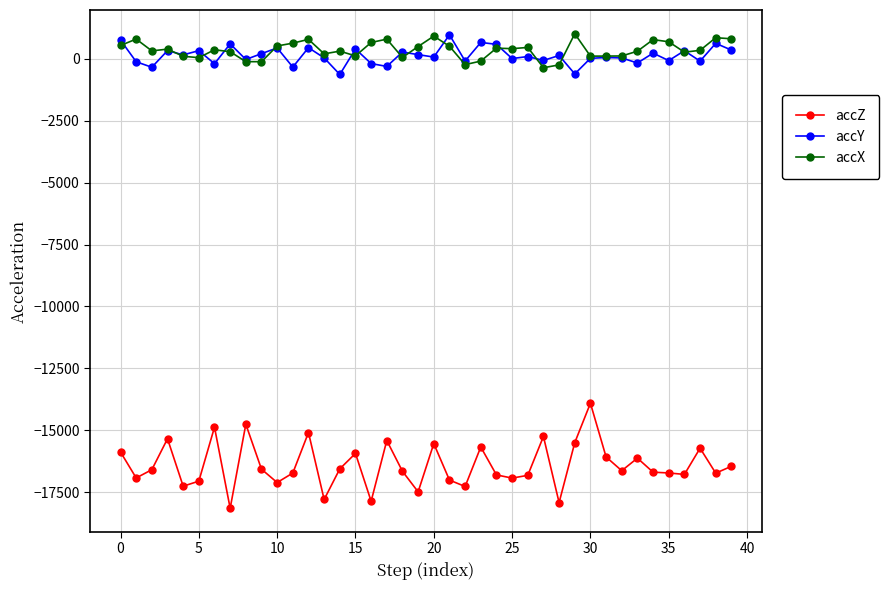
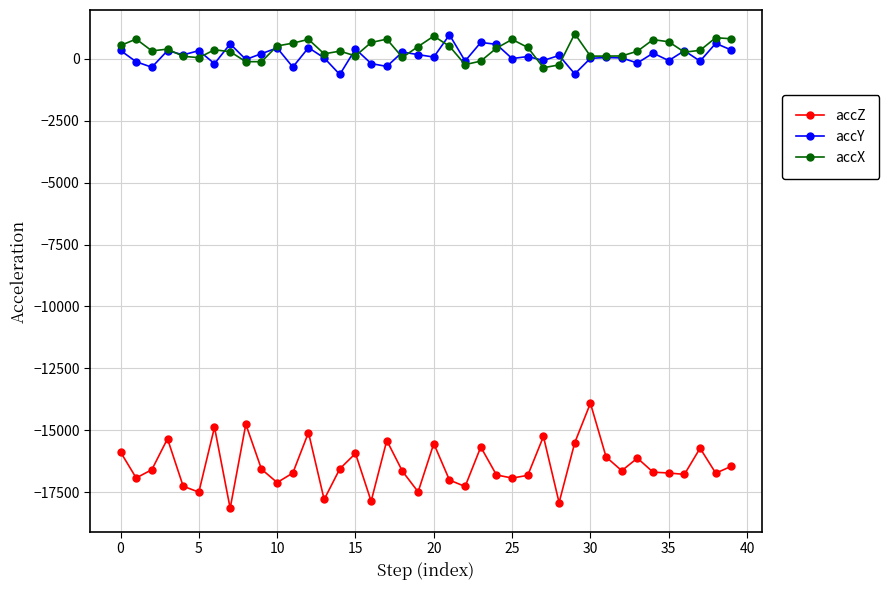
accY, 0: 800 -> 300
accZ, 5: -17100 -> -17500
accX, 25: 400 -> 800
